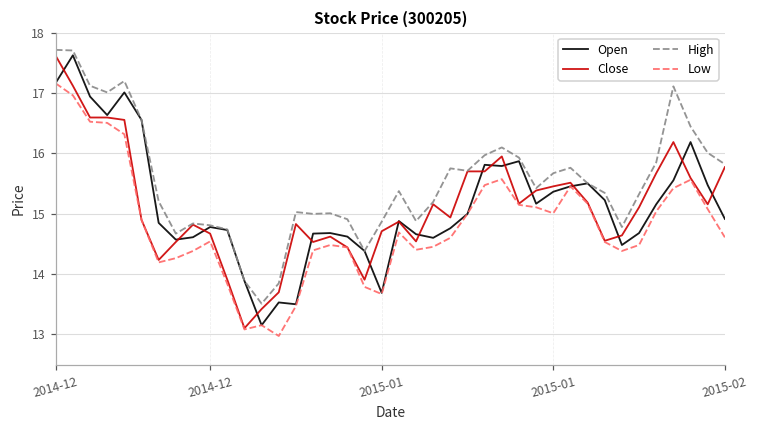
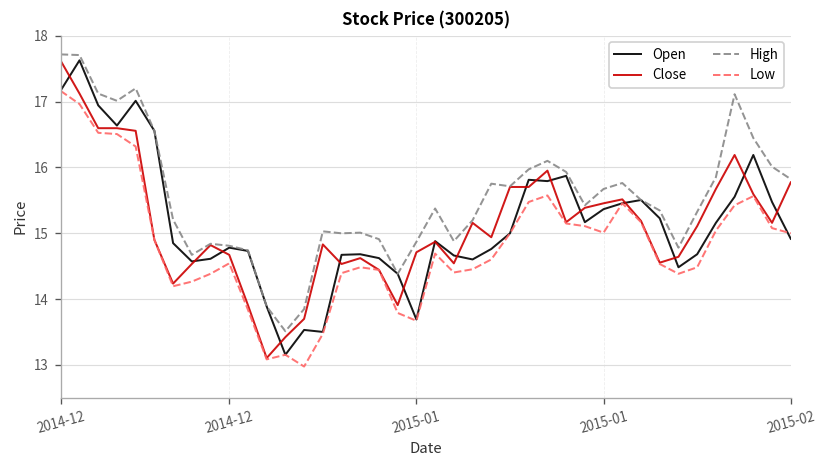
Low, 2015-02: 14.6 -> 15.0
